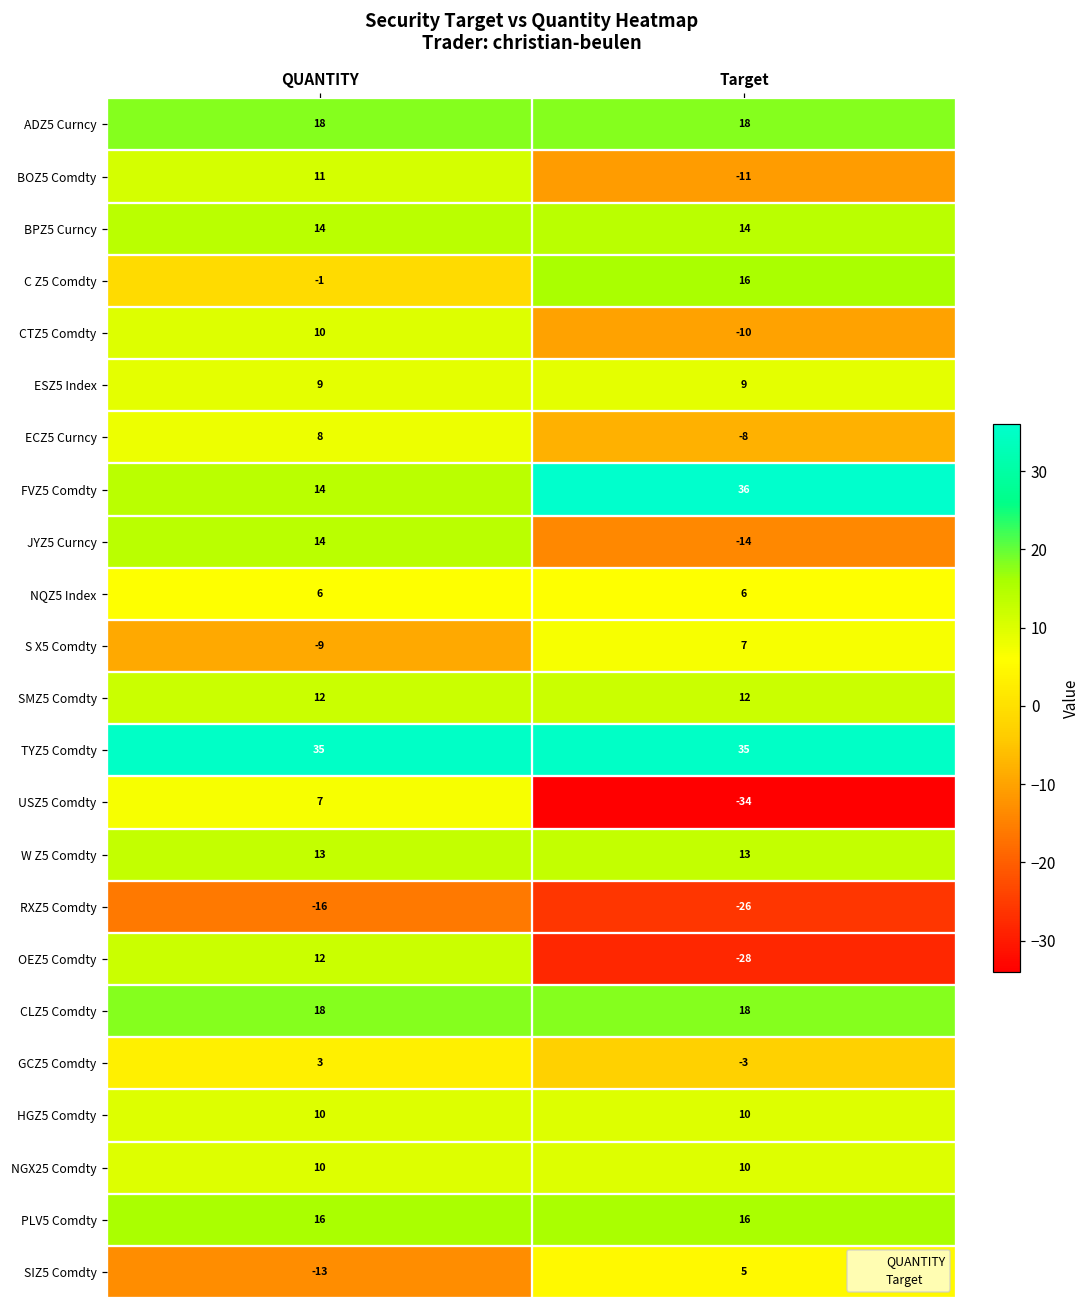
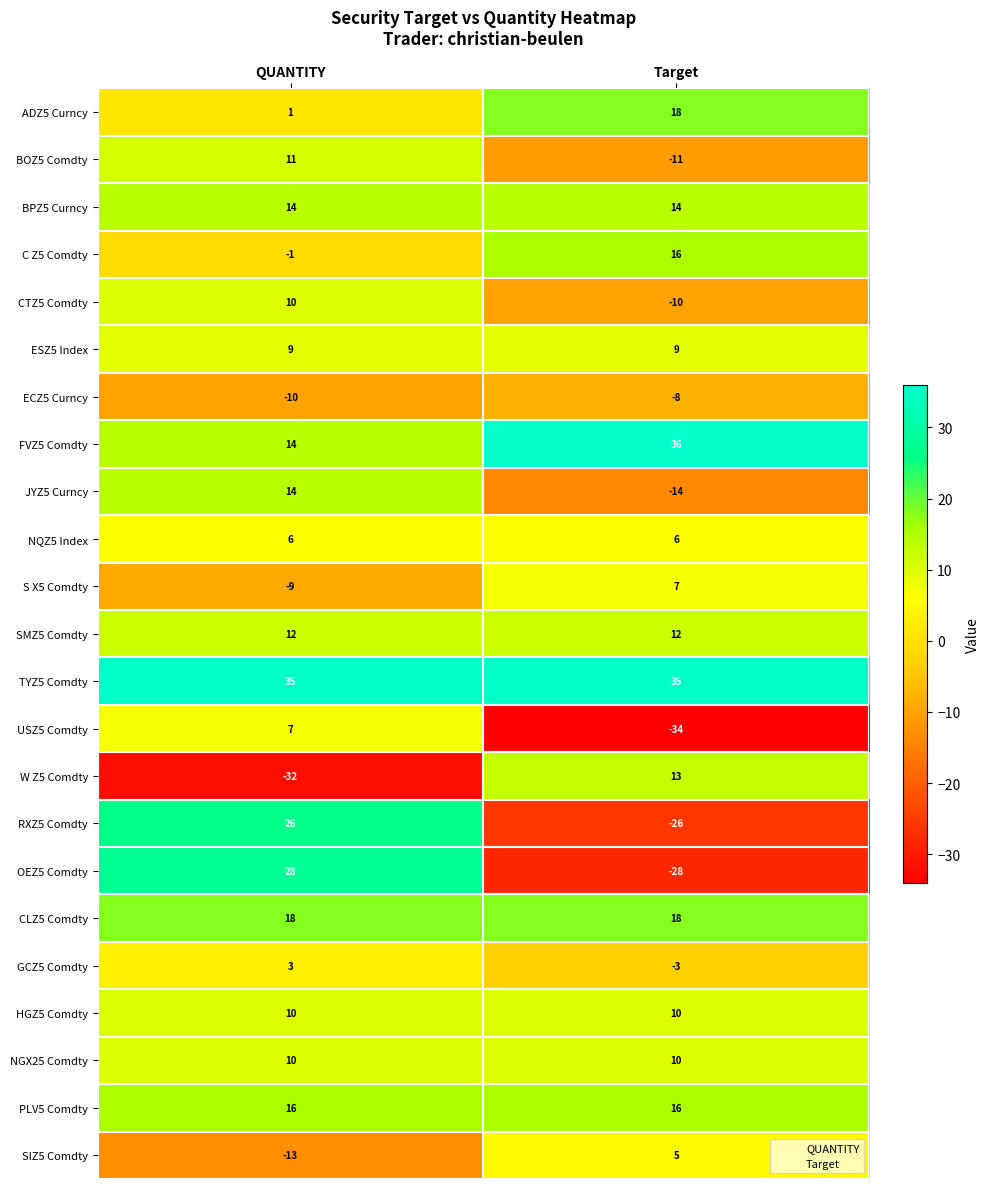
ADZ5 Curncy, QUANTITY: 18 -> 1
ECZ5 Curncy, QUANTITY: 8 -> -10
W Z5 Comdty, QUANTITY: 13 -> -32
RXZ5 Comdty, QUANTITY: -16 -> 26
OEZ5 Comdty, QUANTITY: 12 -> 28
